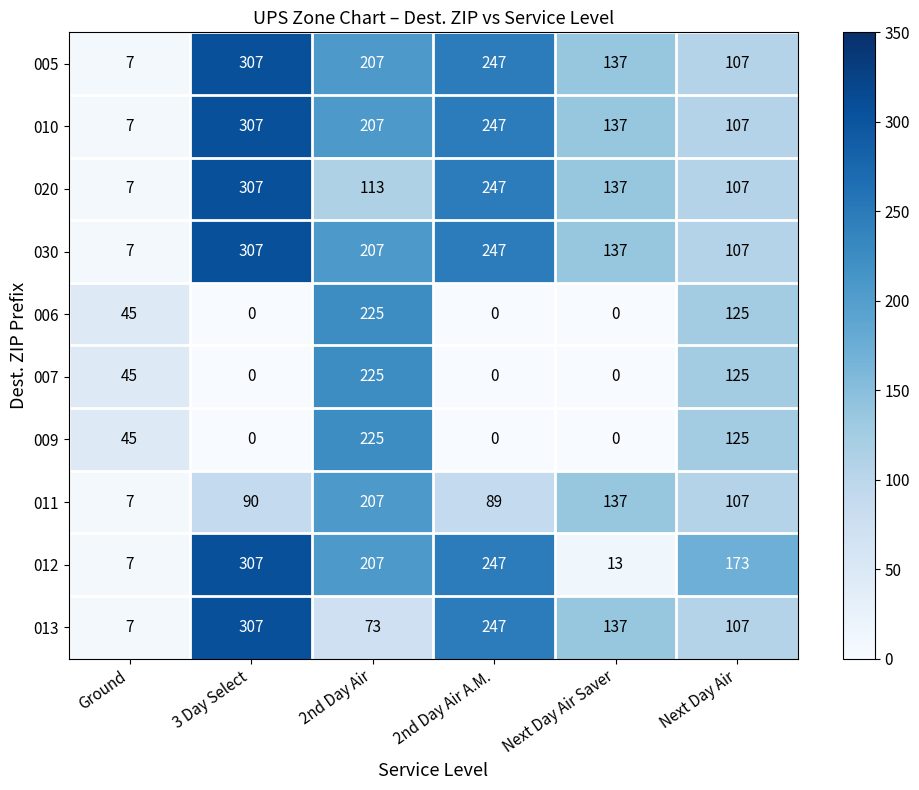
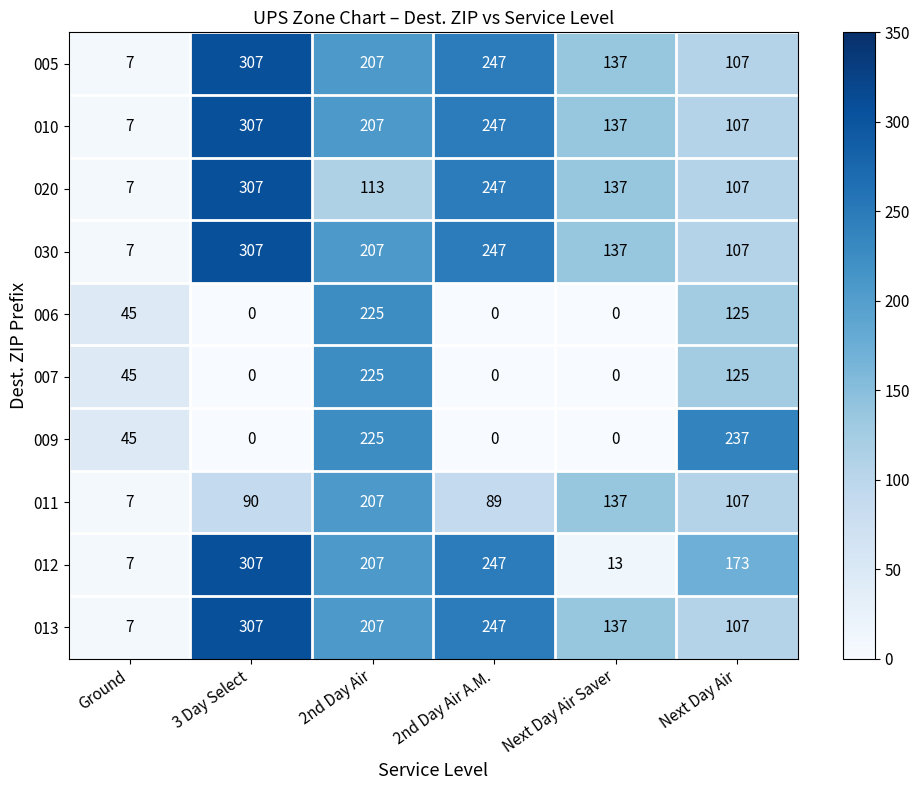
009, Next Day Air: 125 -> 237
013, 2nd Day Air: 73 -> 207
